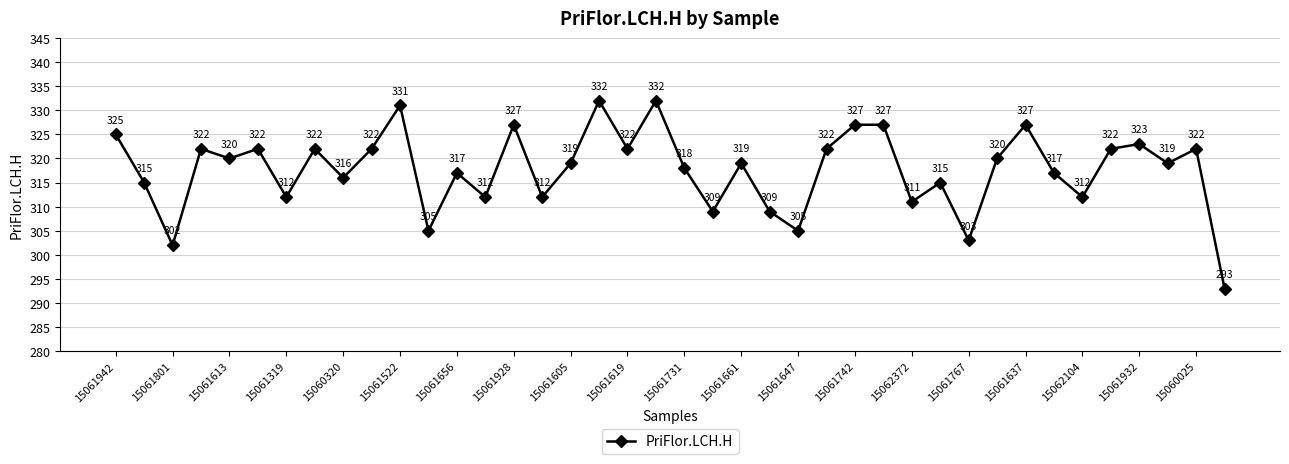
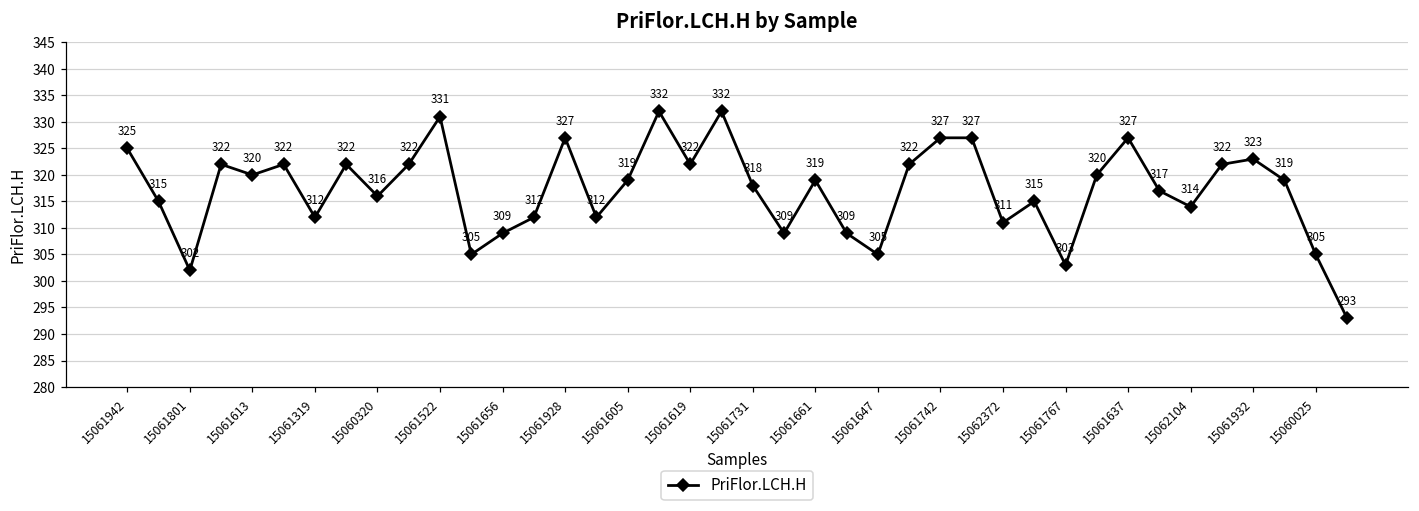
15061656: 317 -> 309
15062104: 312 -> 314
15060025: 322 -> 305
